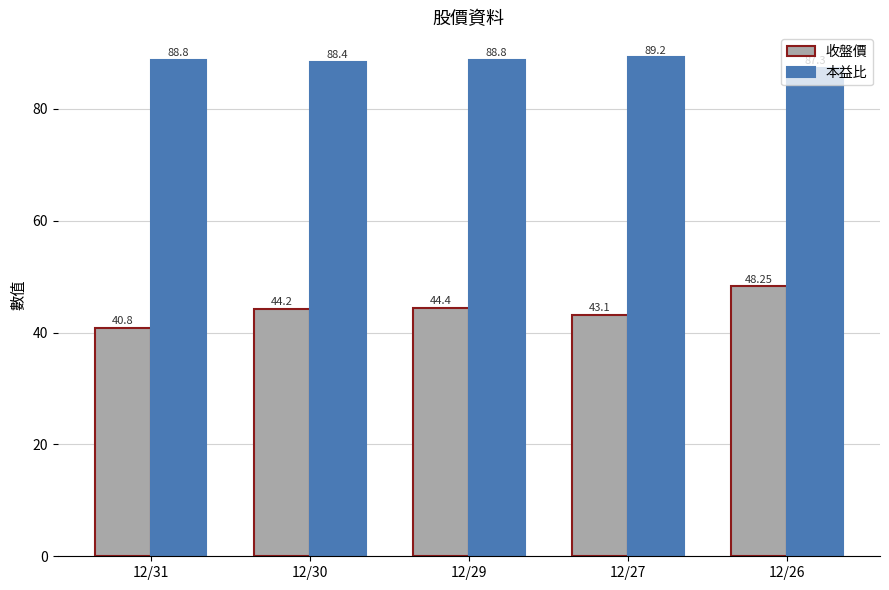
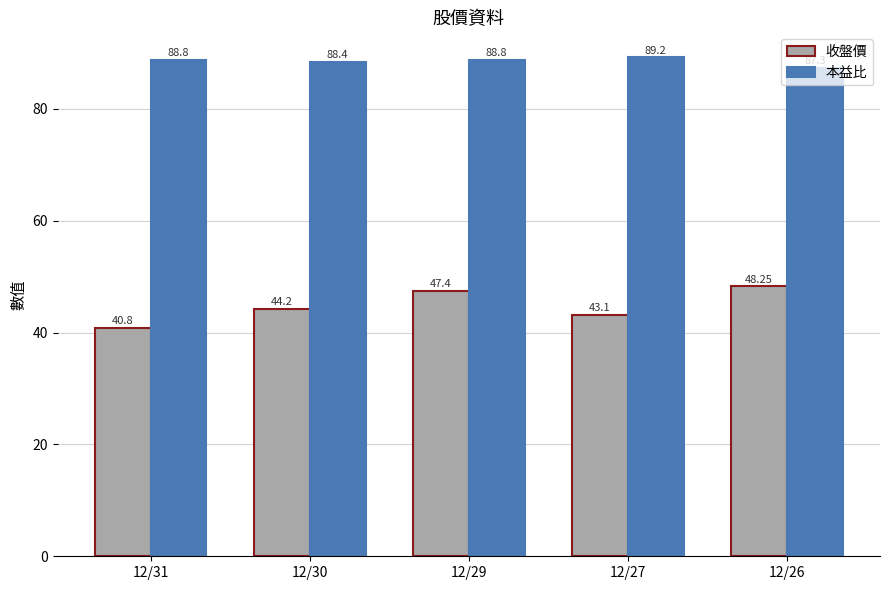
收盤價, 12/29: 44.4 -> 47.4
